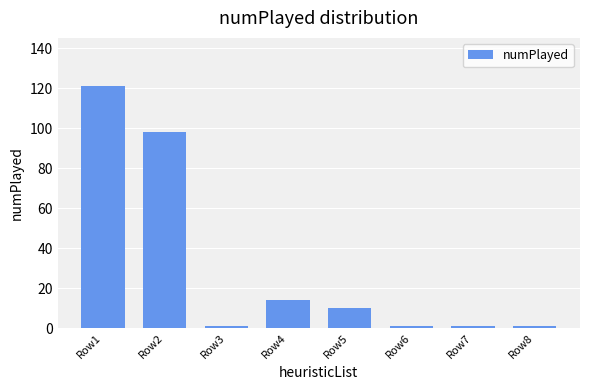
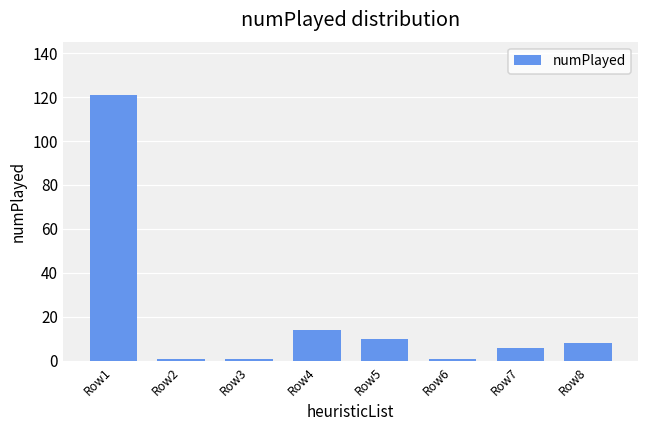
Row2: 98 -> 1
Row7: 1 -> 6
Row8: 1 -> 8
